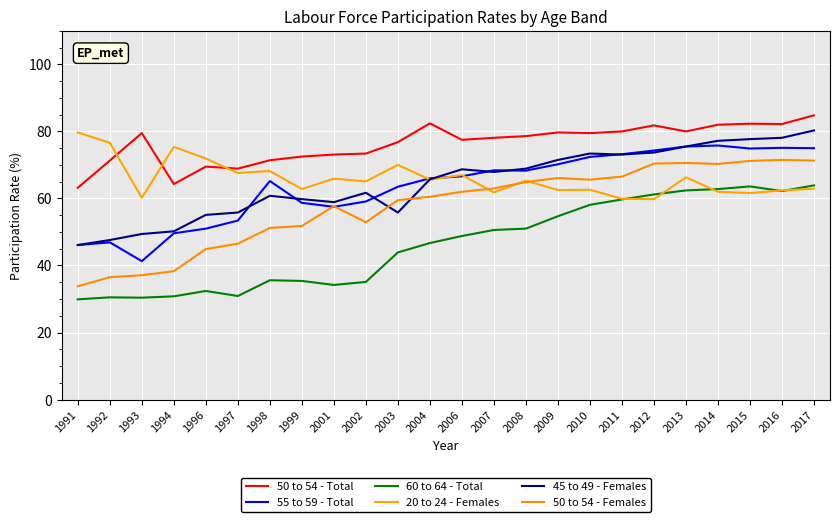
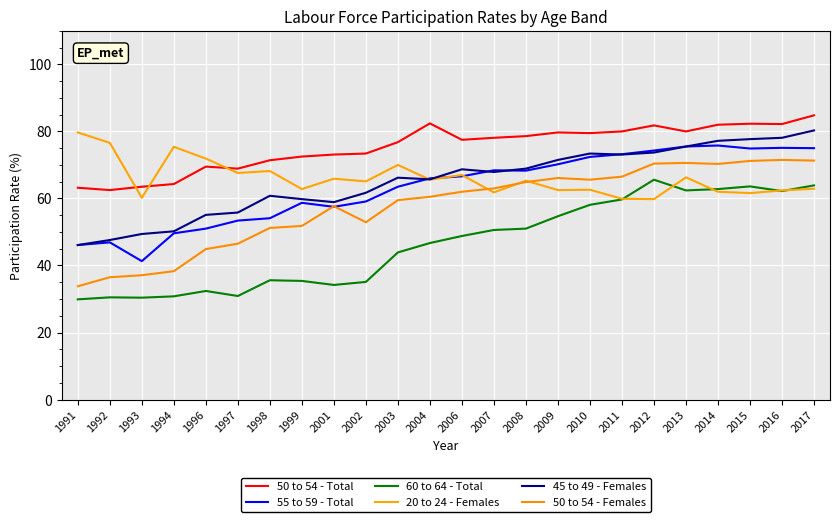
50 to 54 - Total, 1992: 71 -> 63
50 to 54 - Total, 1993: 80 -> 64
55 to 59 - Total, 1998: 65 -> 54
45 to 49 - Females, 2003: 56 -> 66
60 to 64 - Total, 2012: 61 -> 66
